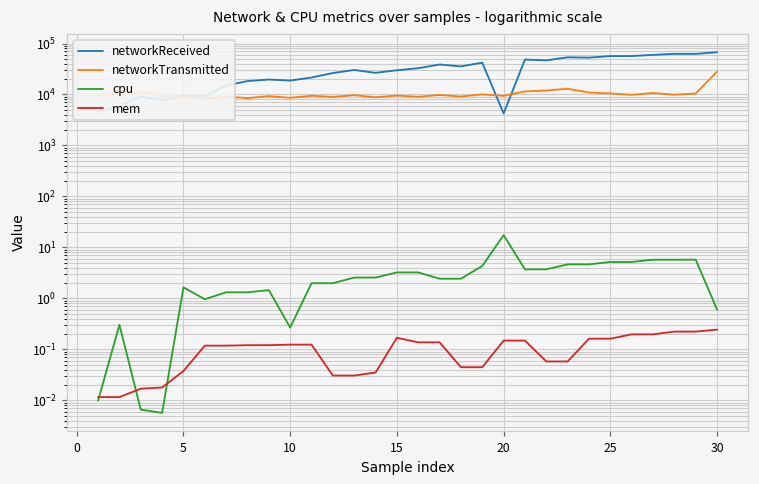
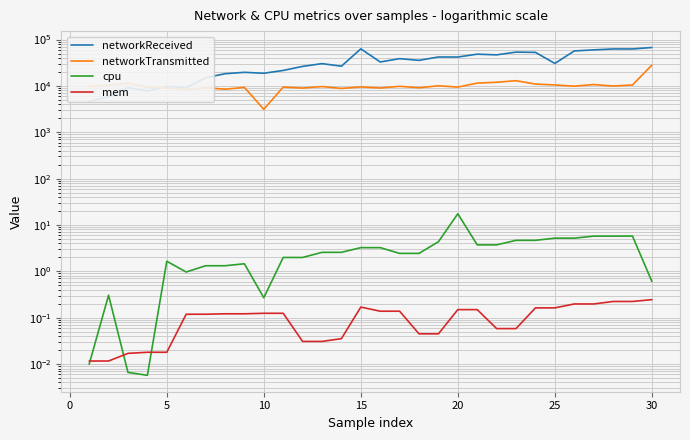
mem, 5: 0.04 -> 0.018
networkTransmitted, 10: 9000 -> 3000
networkReceived, 15: 30000 -> 60000
networkReceived, 20: 4000 -> 40000
networkReceived, 25: 60000 -> 30000
